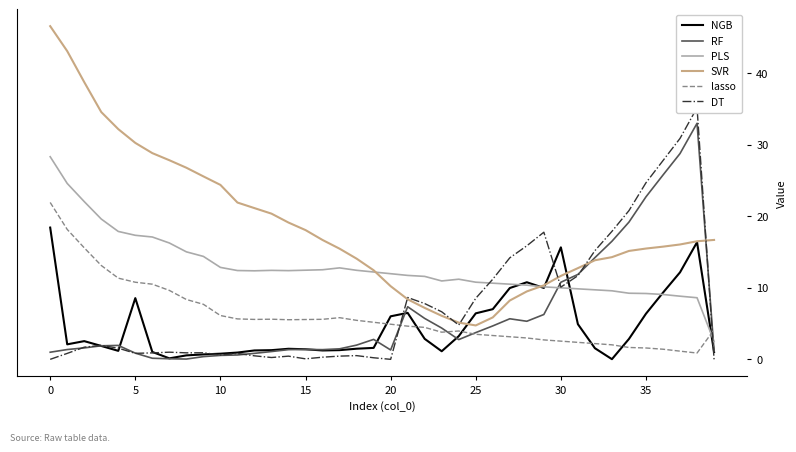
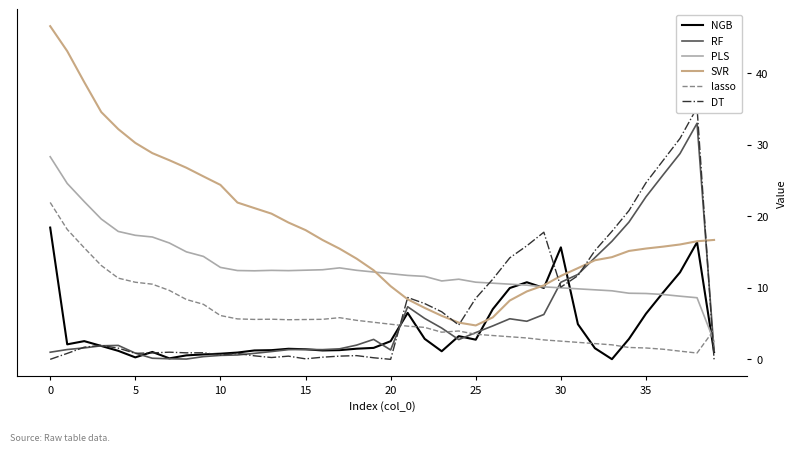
NGB, 5: 9 -> 0
NGB, 20: 6 -> 3
NGB, 25: 6 -> 3
